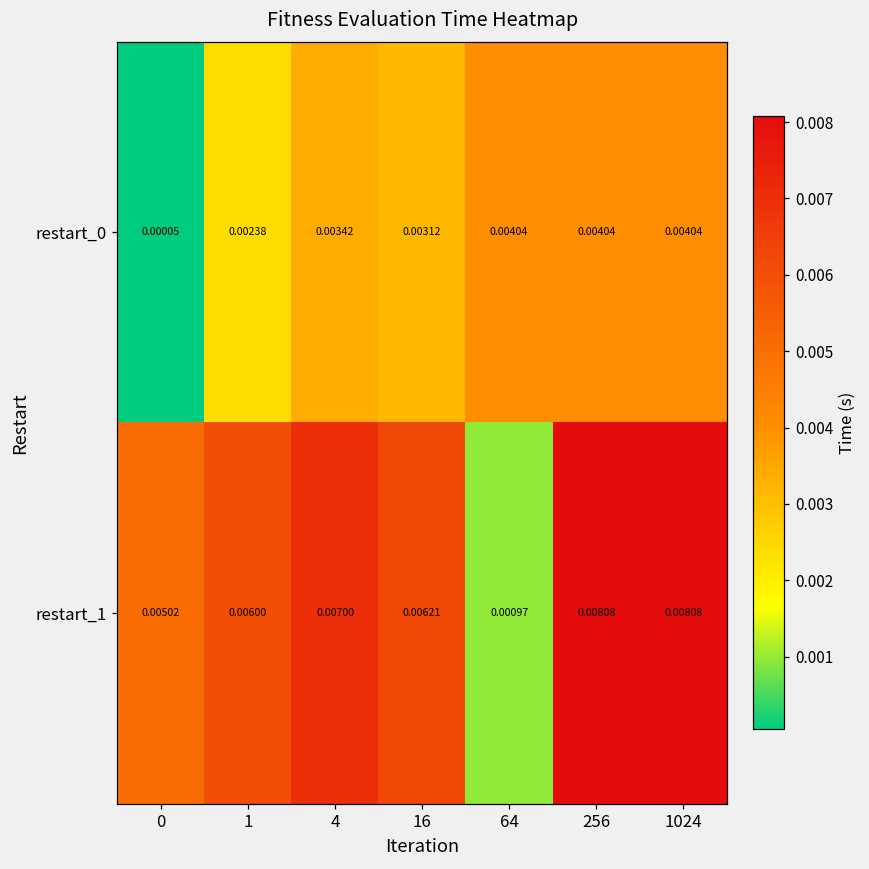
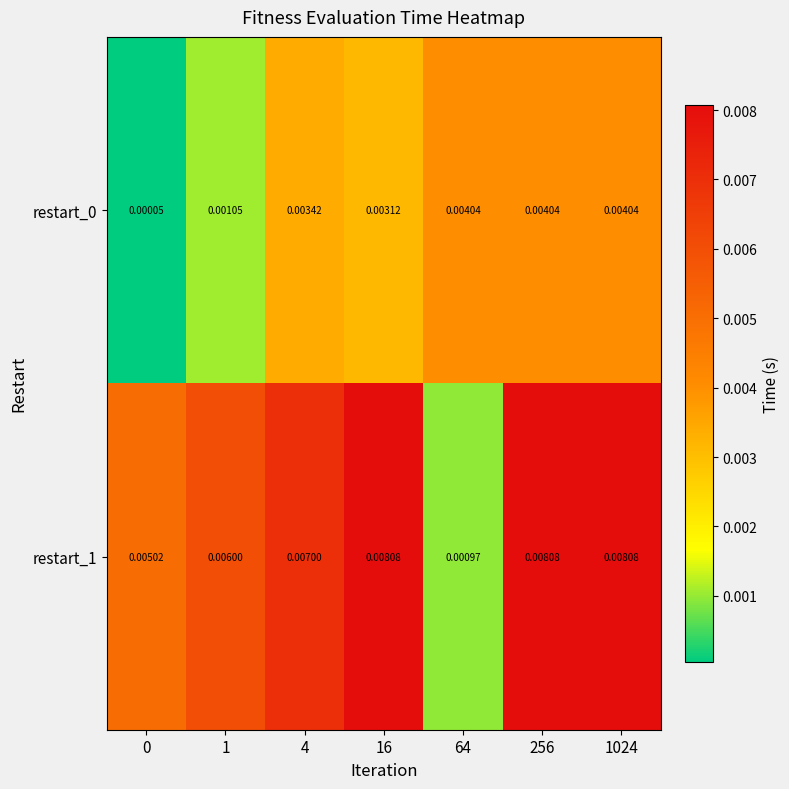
restart_0, 1: 0.00238 -> 0.00105
restart_1, 16: 0.00621 -> 0.00808
